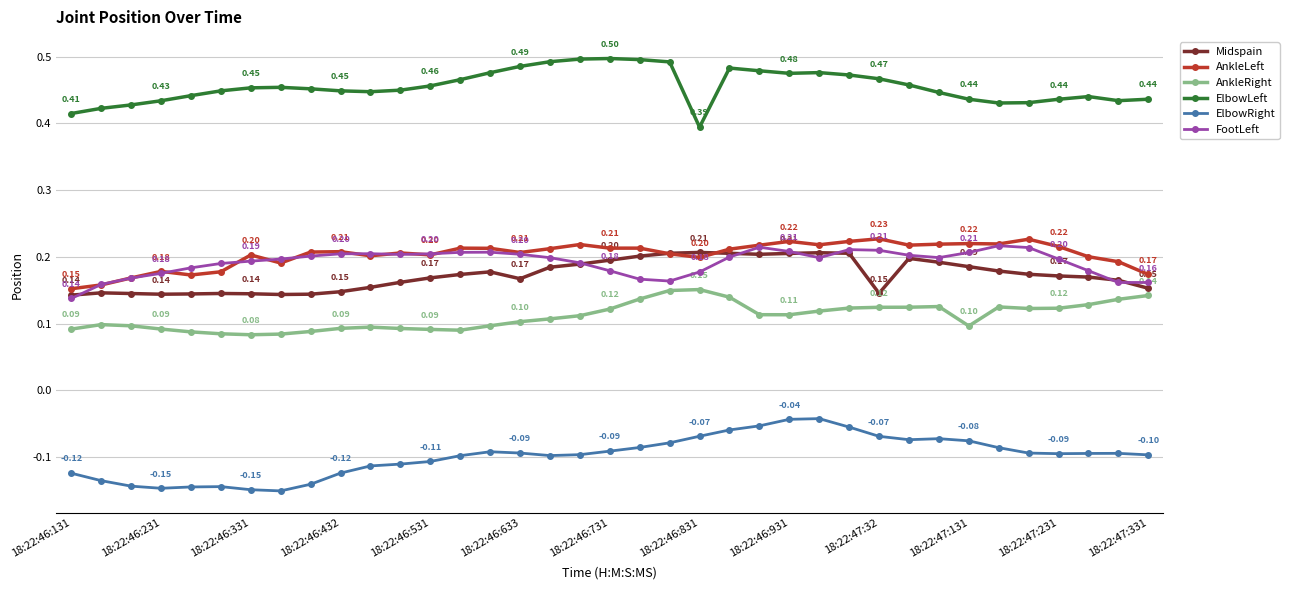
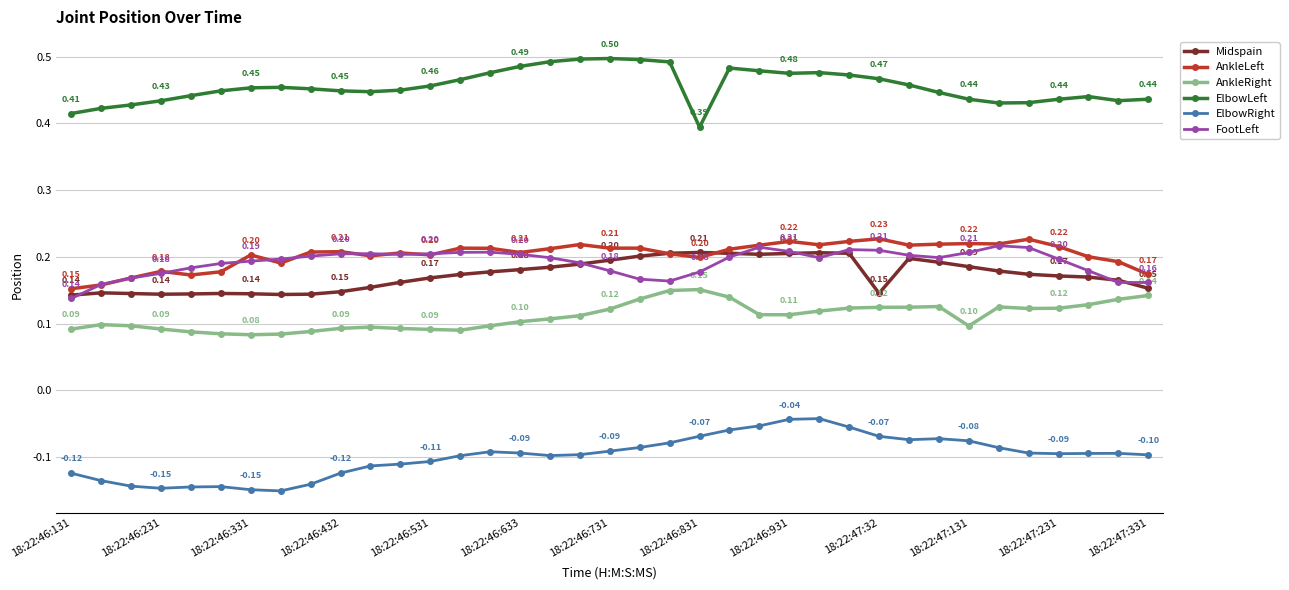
Midspain, 18:22:46:633: 0.17 -> 0.18
